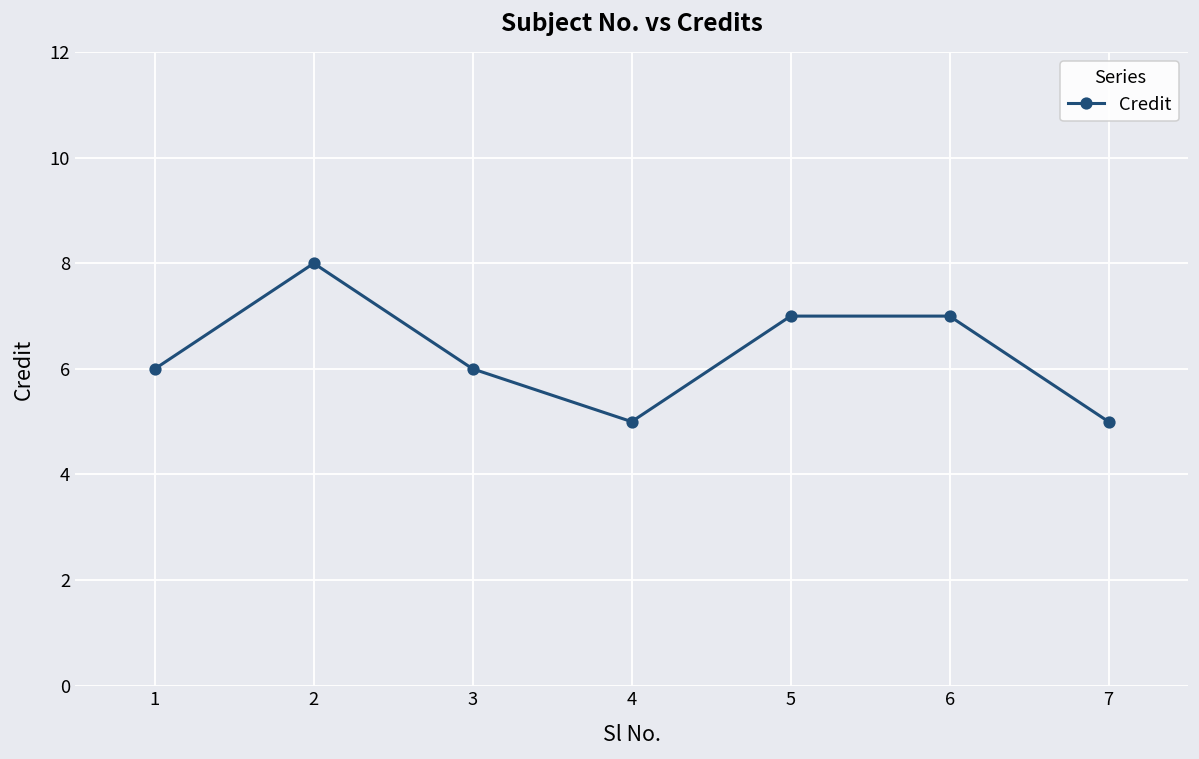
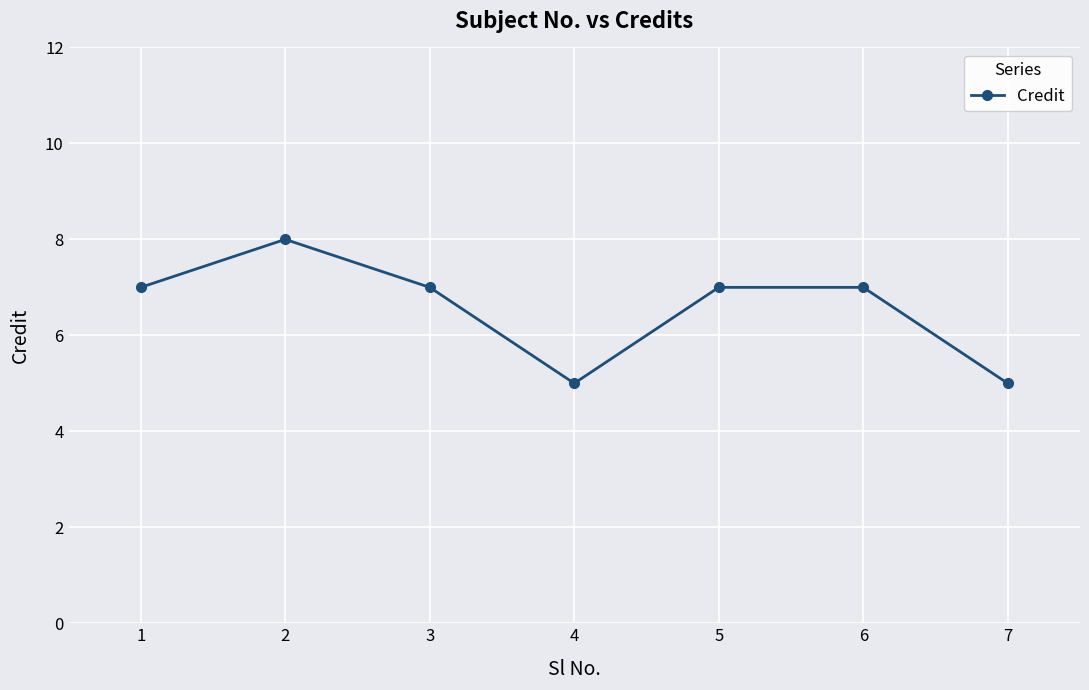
1: 6 -> 7
3: 6 -> 7
